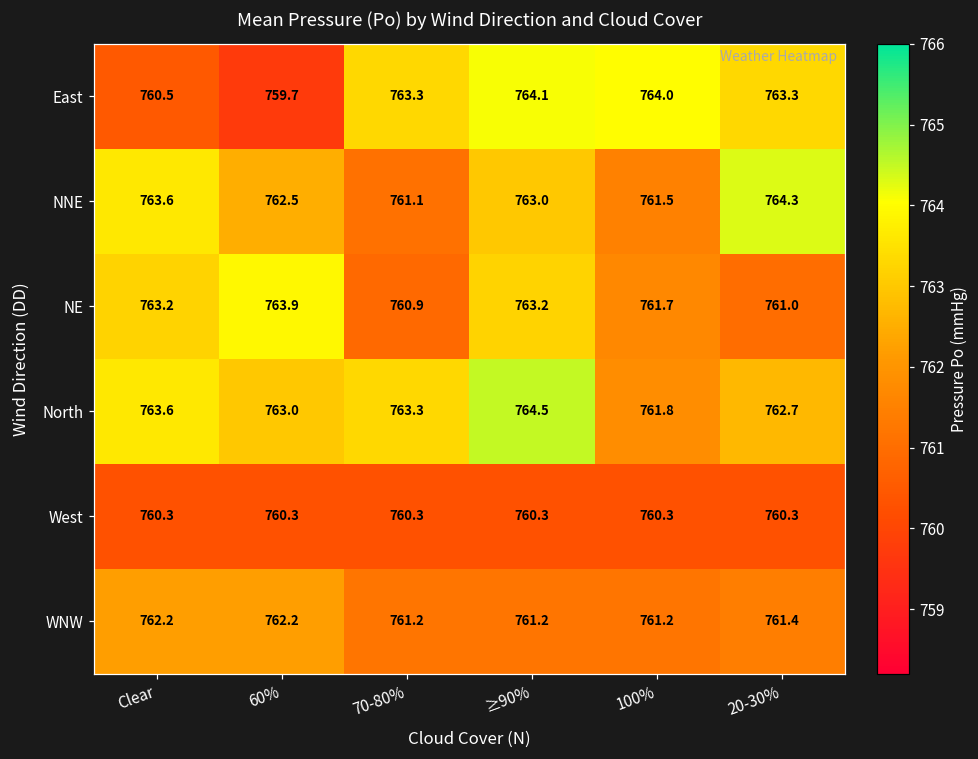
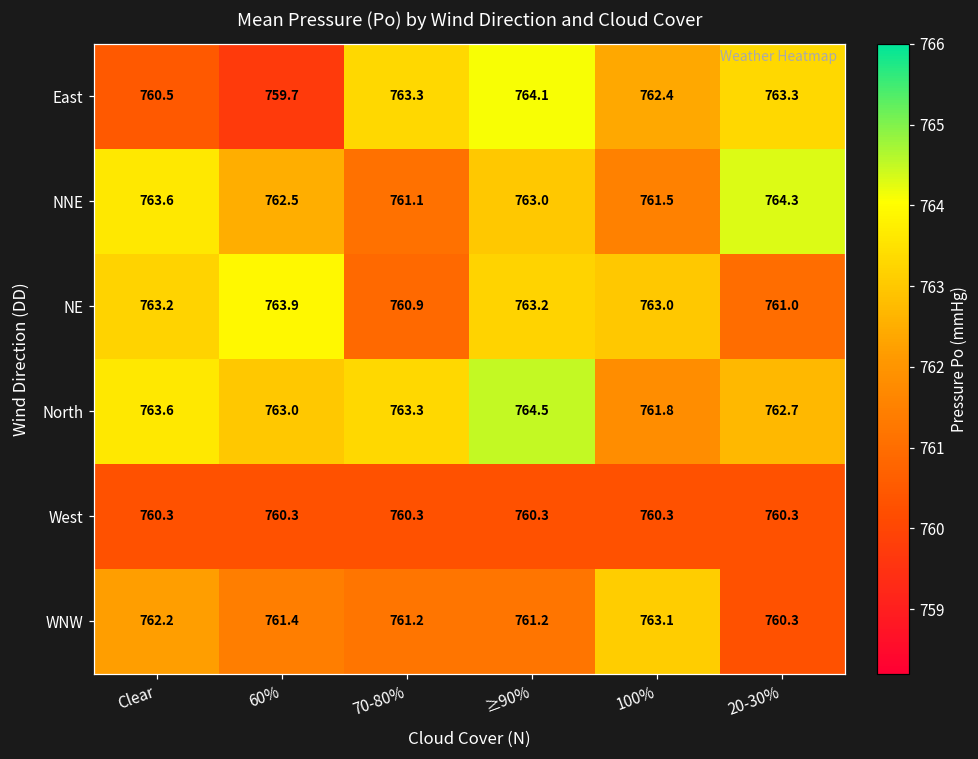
East, 100%: 764.0 -> 762.4
NE, 100%: 761.7 -> 763.0
WNW, 60%: 762.2 -> 761.4
WNW, 100%: 761.2 -> 763.1
WNW, 20-30%: 761.4 -> 760.3
